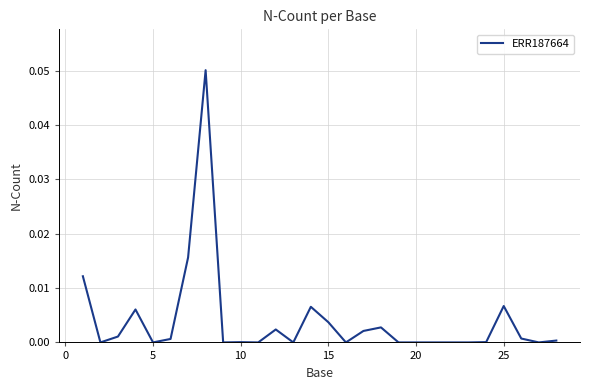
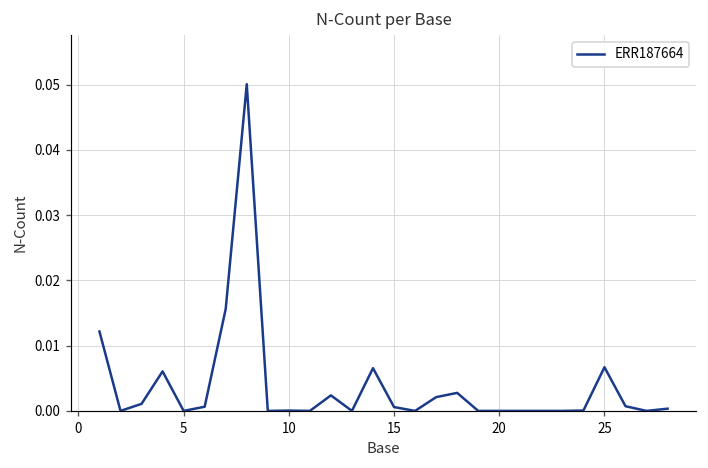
15: 0.004 -> 0.001
